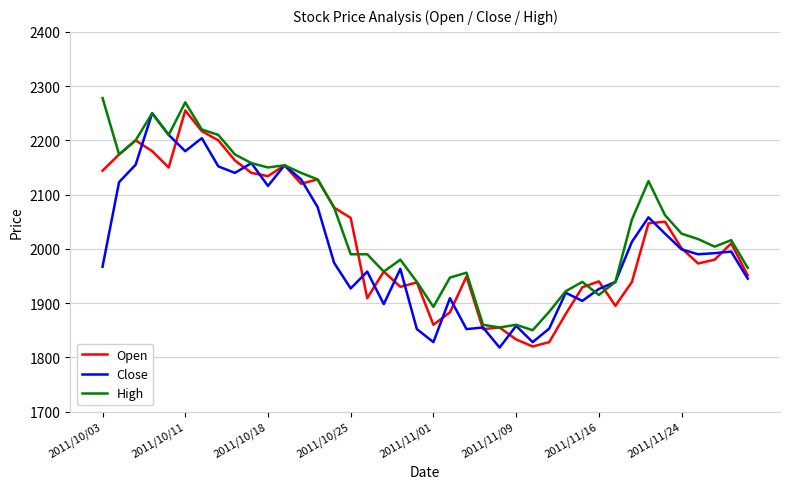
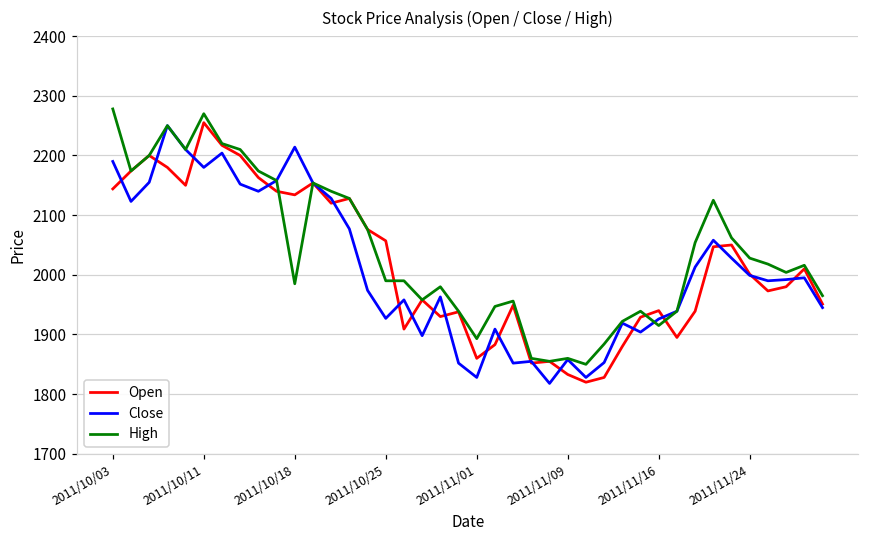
Close, 2011/10/03: 1970 -> 2190
Close, 2011/10/18: 2120 -> 2210
High, 2011/10/18: 2150 -> 1990
